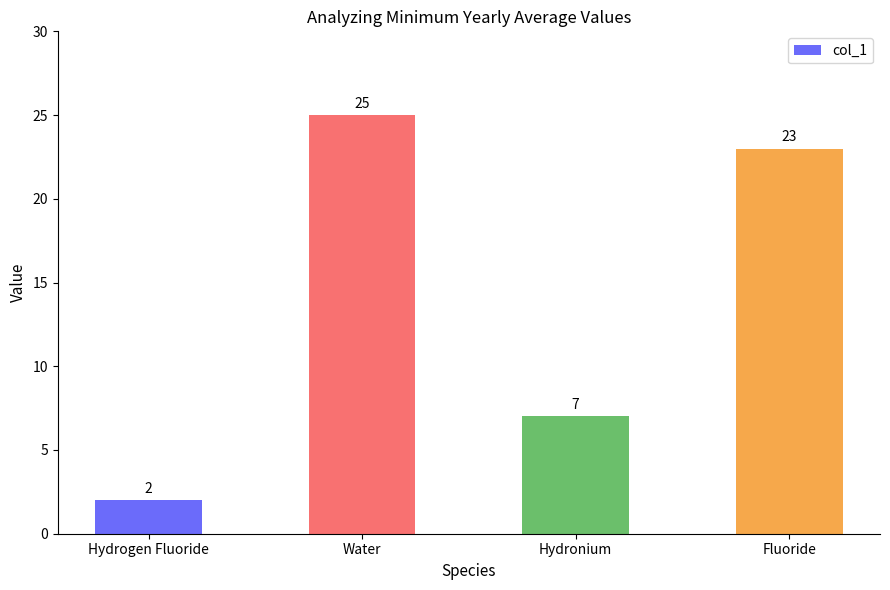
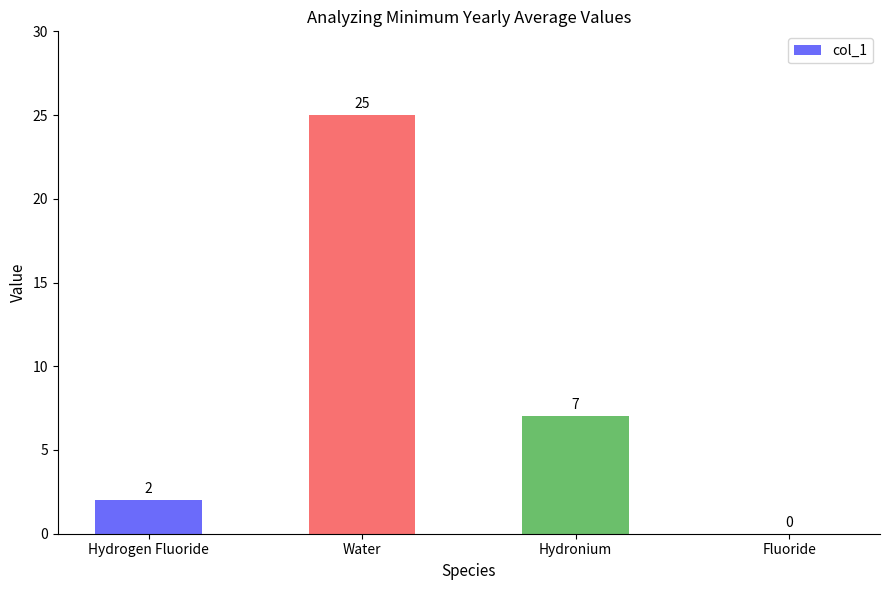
Fluoride: 23 -> 0
